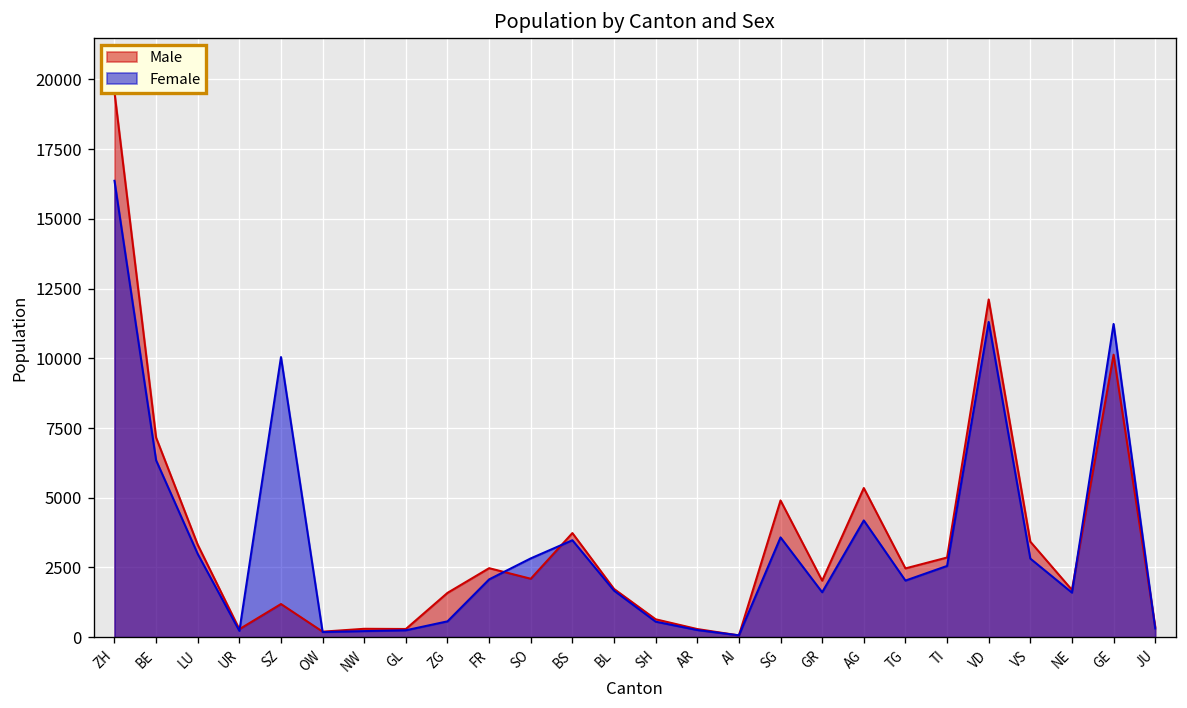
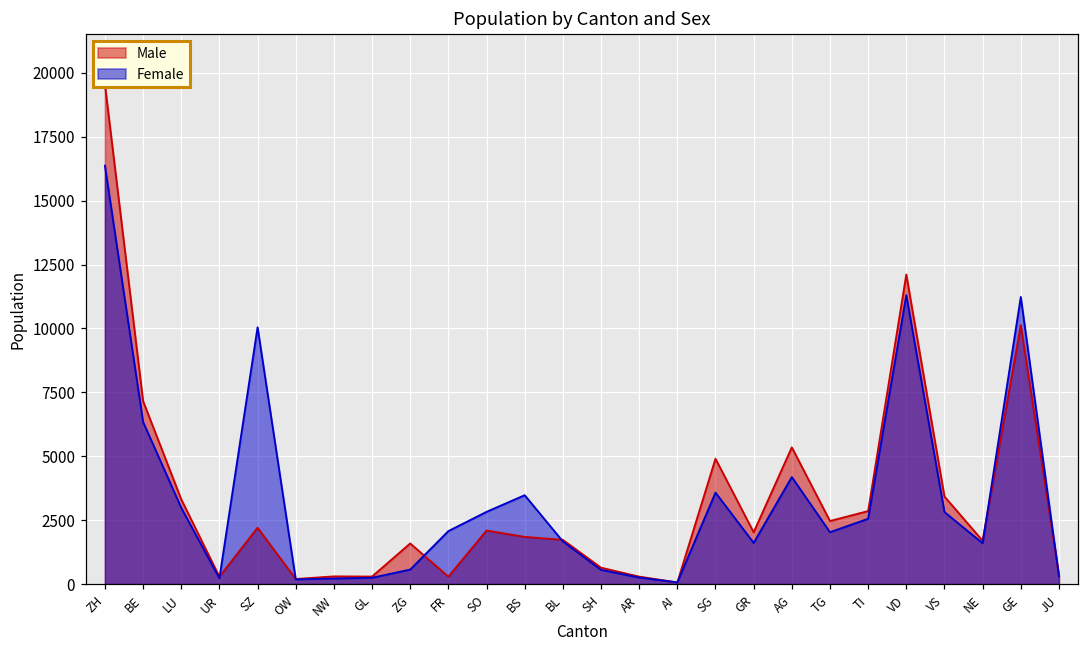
Male, SZ: 1200 -> 2200
Male, FR: 2500 -> 300
Male, BS: 3700 -> 1800
